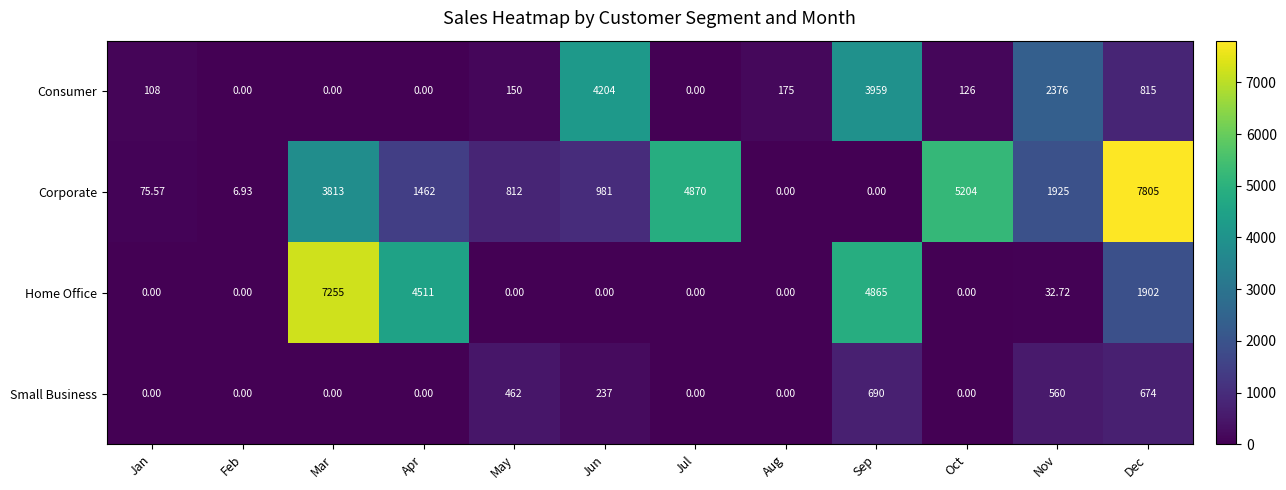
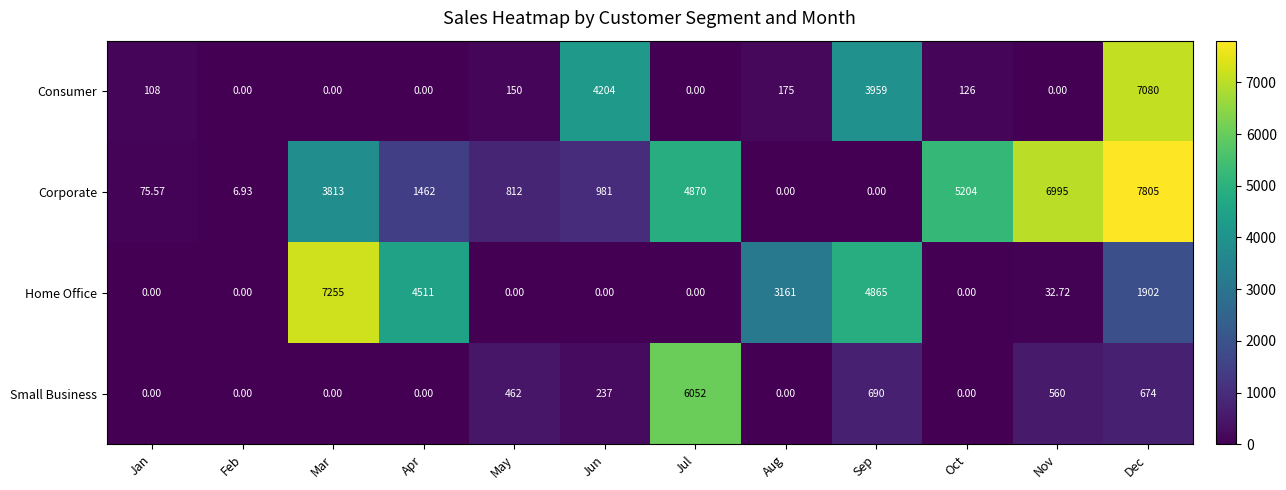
Consumer, Nov: 2376 -> 0.00
Consumer, Dec: 815 -> 7080
Corporate, Nov: 1925 -> 6995
Home Office, Aug: 0.00 -> 3161
Small Business, Jul: 0.00 -> 6052
